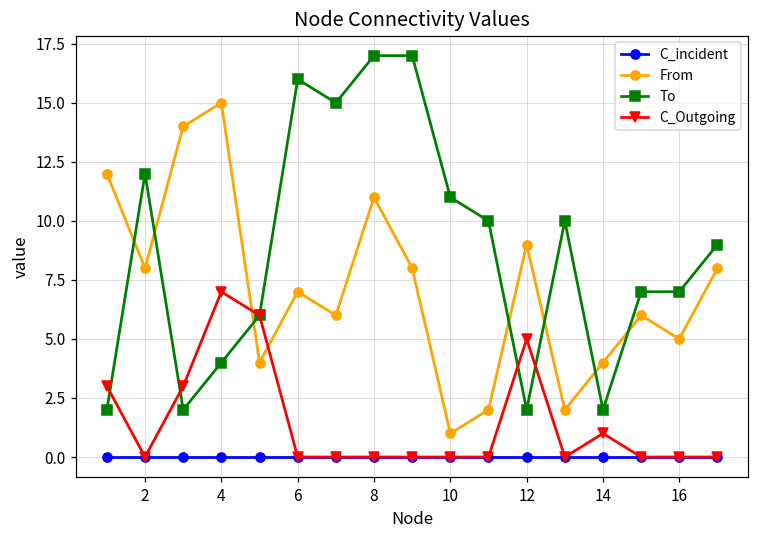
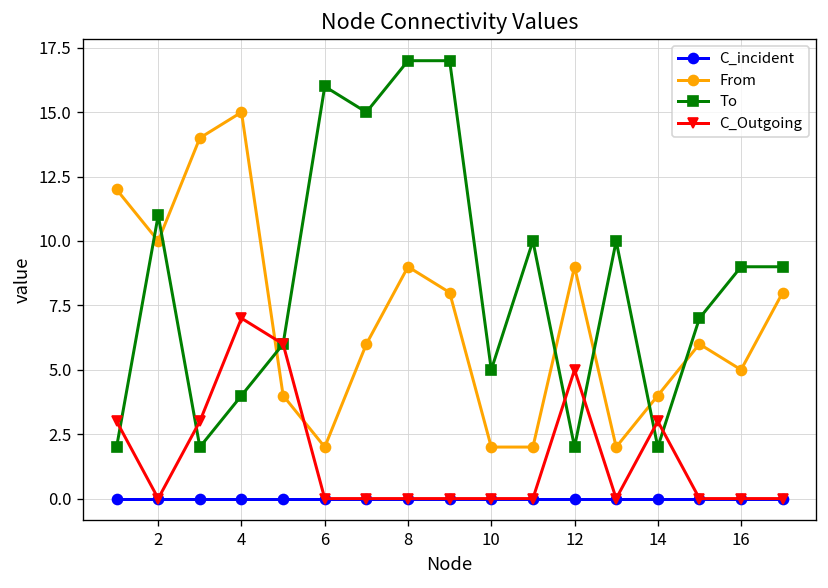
From, 2: 8 -> 10
To, 2: 12 -> 11
From, 6: 7 -> 2
From, 8: 11 -> 9
From, 10: 1 -> 2
To, 10: 11 -> 5
C_Outgoing, 14: 1 -> 3
To, 16: 7 -> 9
